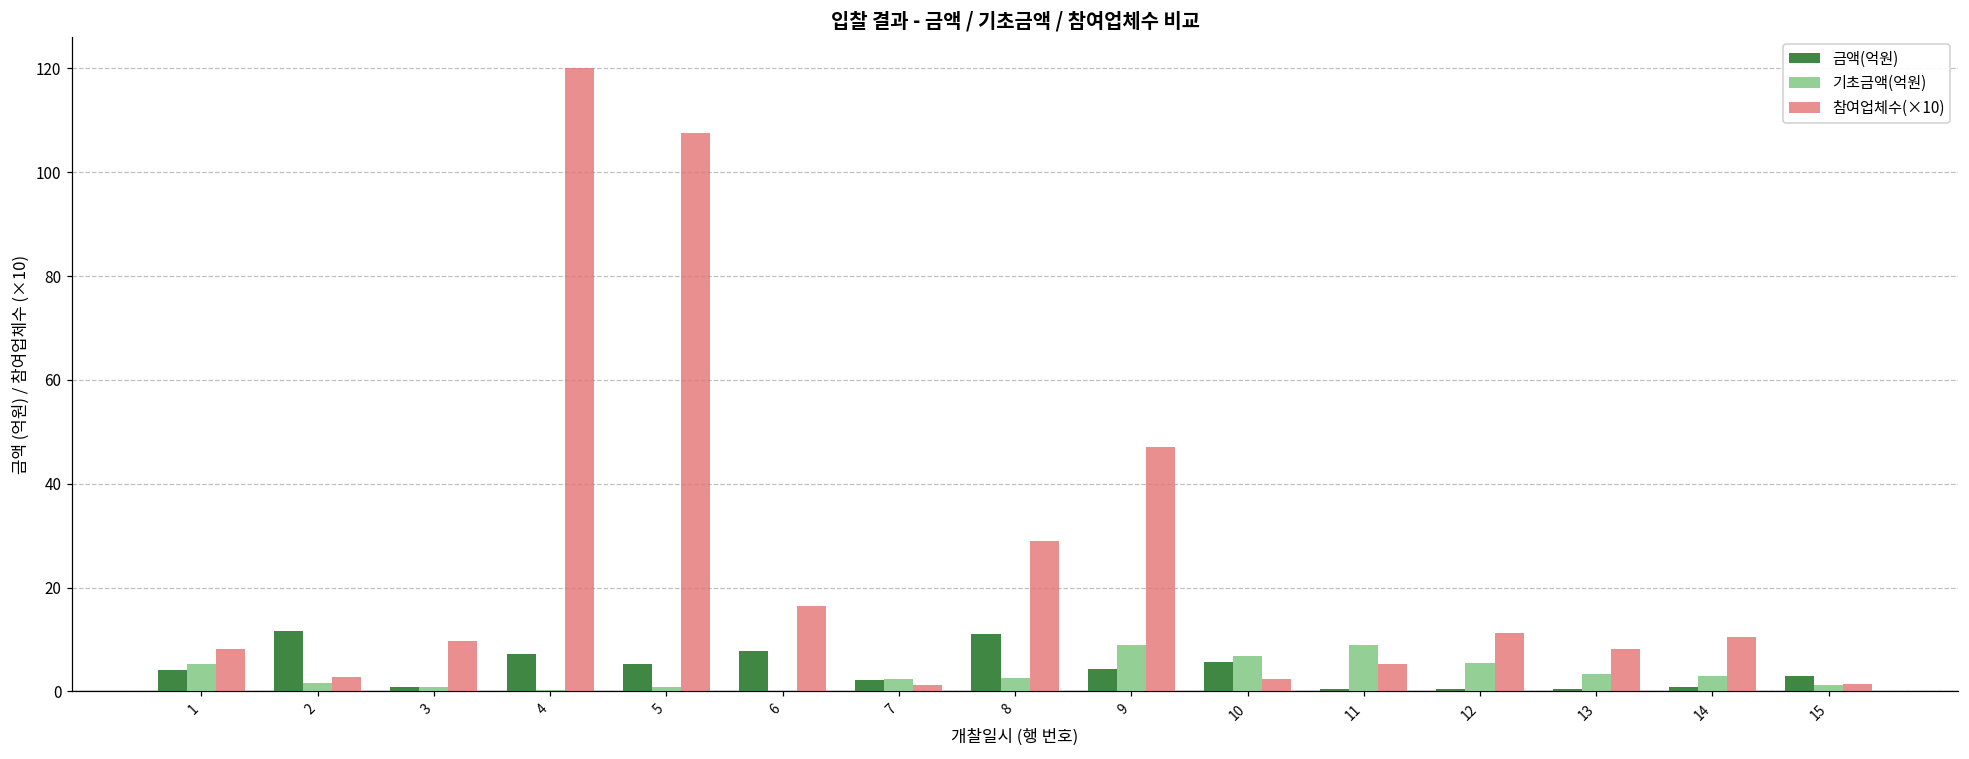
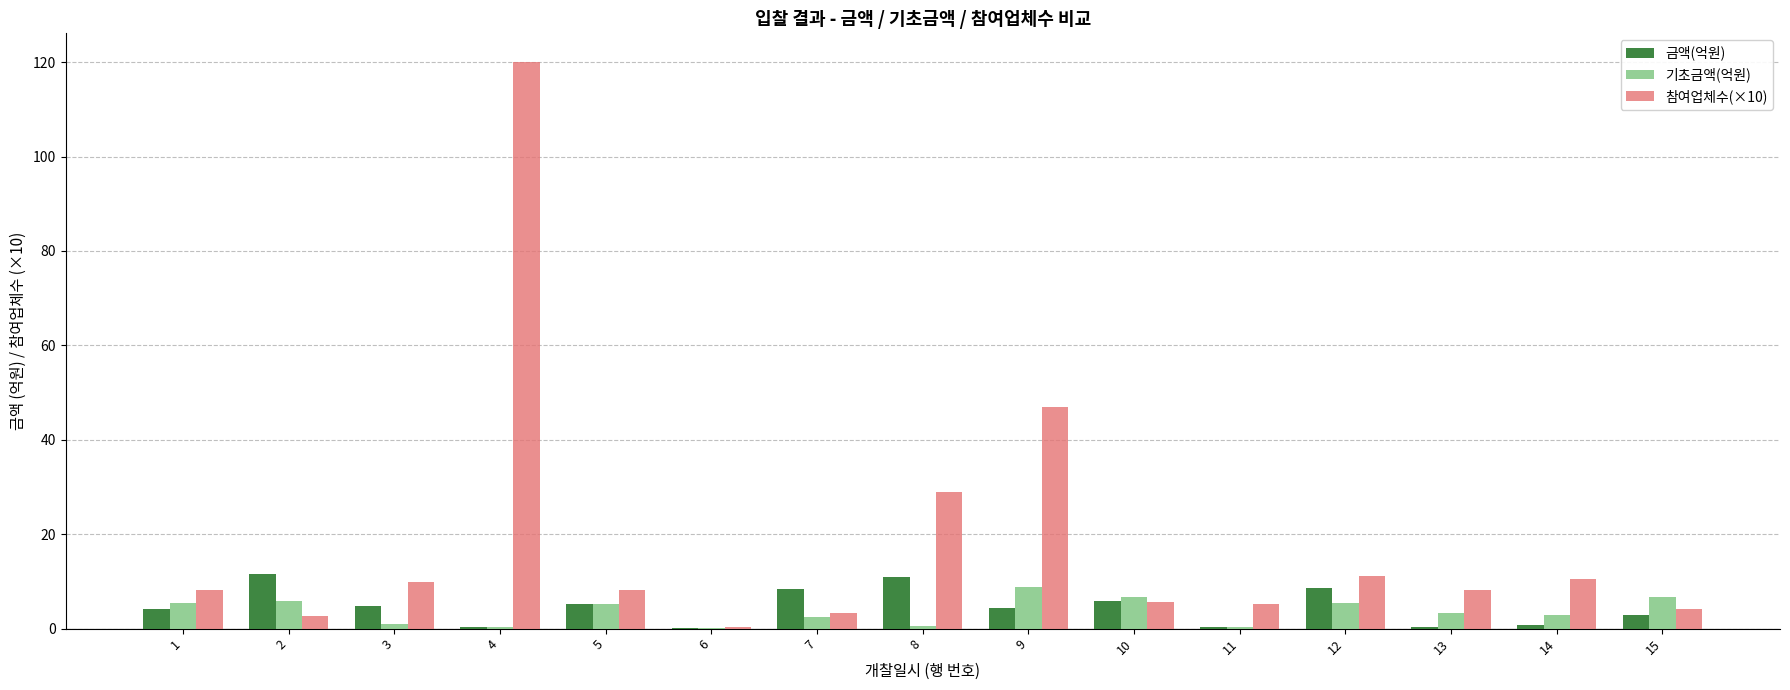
기초금액(억원), 2: 2 -> 6
금액(억원), 3: 1 -> 5
금액(억원), 4: 7 -> 0
기초금액(억원), 5: 1 -> 5
참여업체수(×10), 5: 108 -> 8
금액(억원), 6: 8 -> 0
참여업체수(×10), 6: 17 -> 0
금액(억원), 7: 2 -> 8
참여업체수(×10), 7: 1 -> 3
기초금액(억원), 8: 3 -> 0
참여업체수(×10), 10: 2 -> 6
기초금액(억원), 11: 9 -> 0
금액(억원), 12: 1 -> 9
기초금액(억원), 15: 1 -> 7
참여업체수(×10), 15: 1 -> 4
